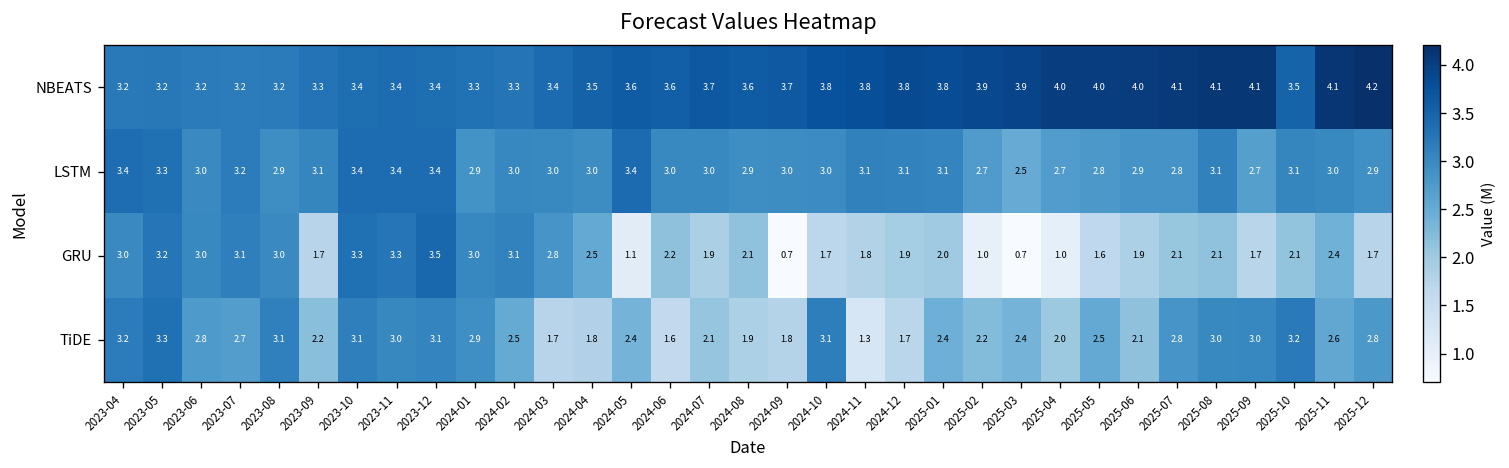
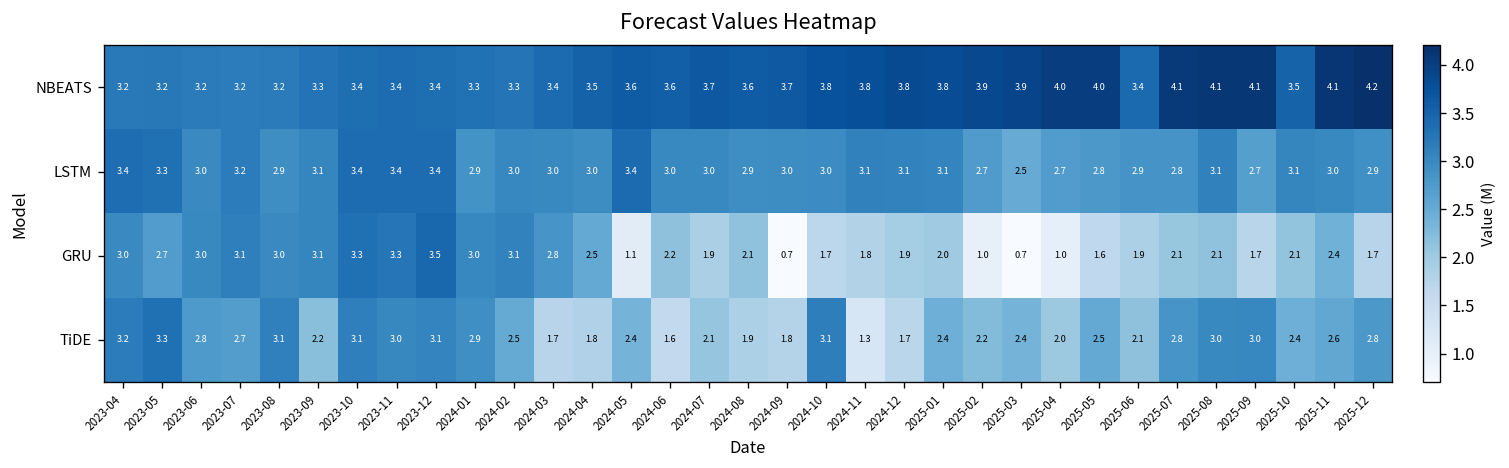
NBEATS, 2025-06: 4.0 -> 3.4
GRU, 2023-05: 3.2 -> 2.7
GRU, 2023-09: 1.7 -> 3.1
TiDE, 2025-10: 3.2 -> 2.4
